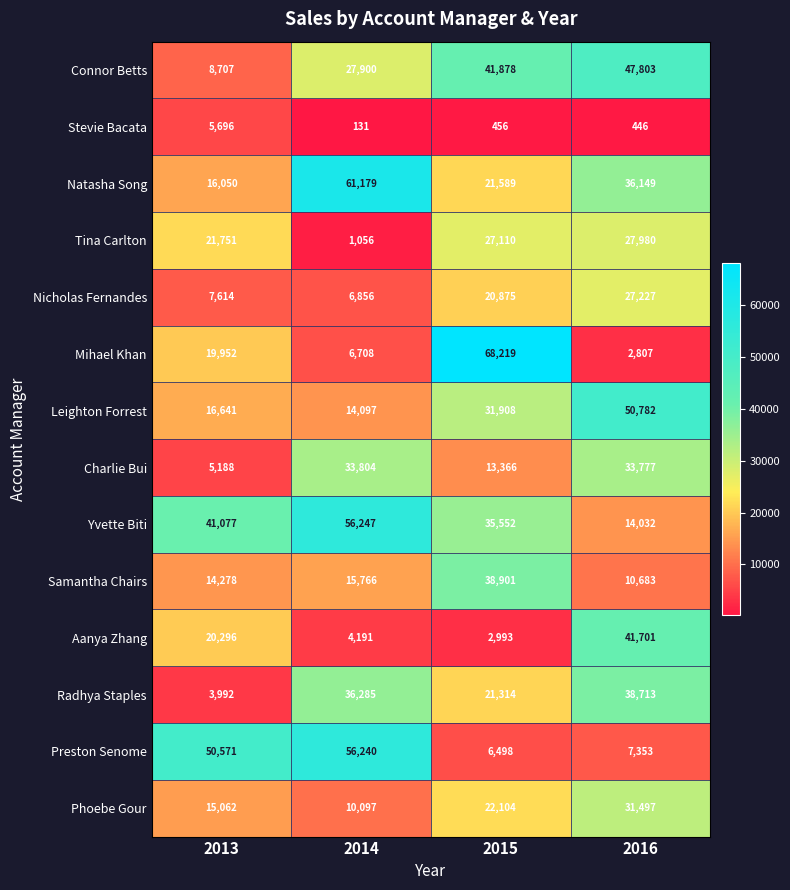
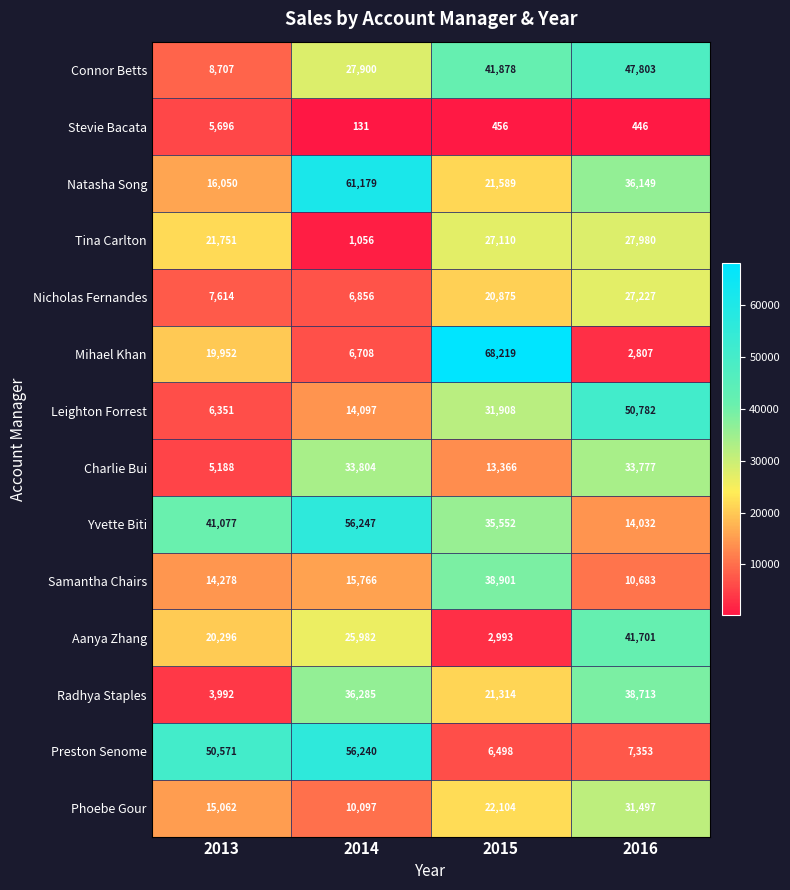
Leighton Forrest, 2013: 16,641 -> 6,351
Aanya Zhang, 2014: 4,191 -> 25,982
